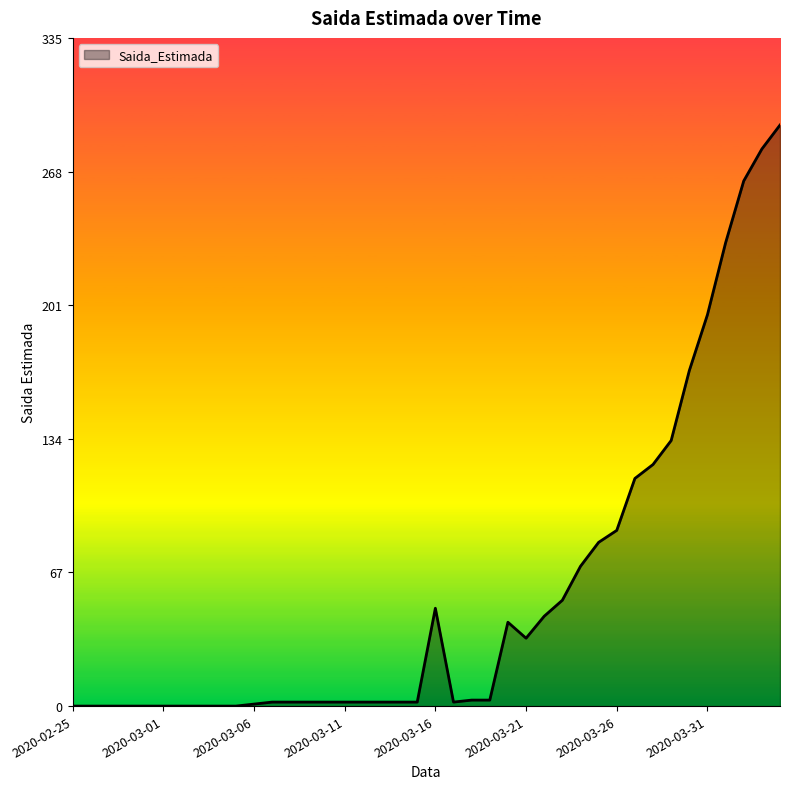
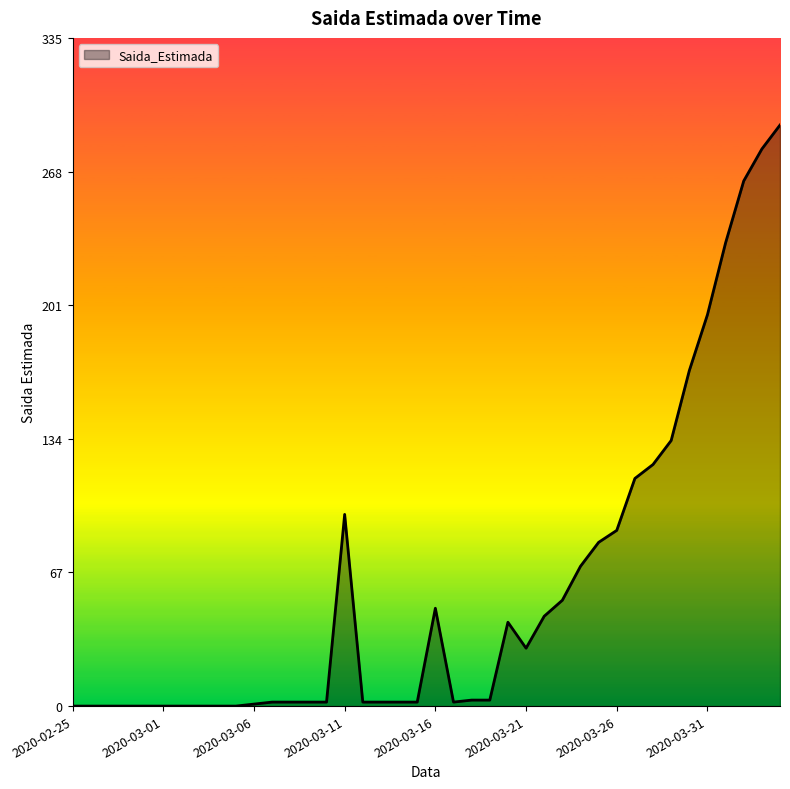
2020-03-11: 2 -> 96
2020-03-21: 34 -> 29
